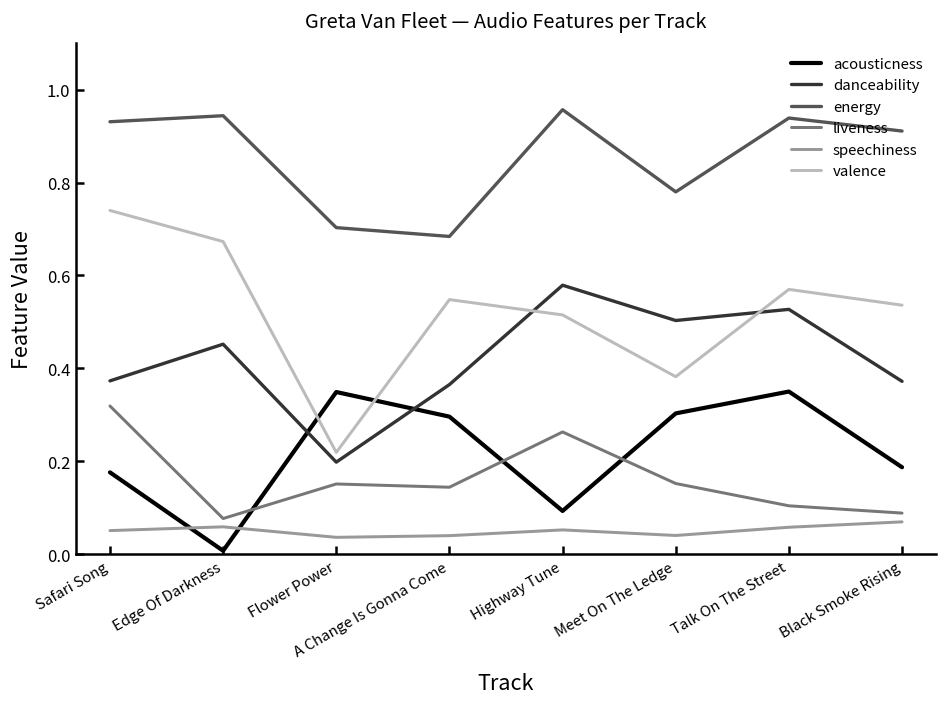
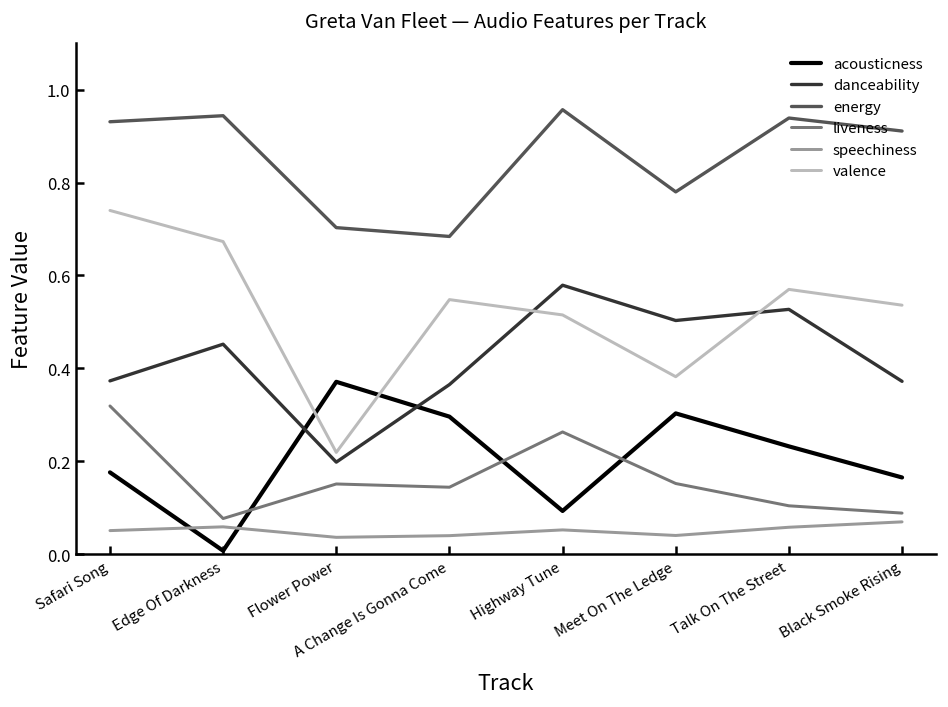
acousticness, Flower Power: 0.35 -> 0.37
acousticness, Talk On The Street: 0.35 -> 0.23
acousticness, Black Smoke Rising: 0.19 -> 0.17
